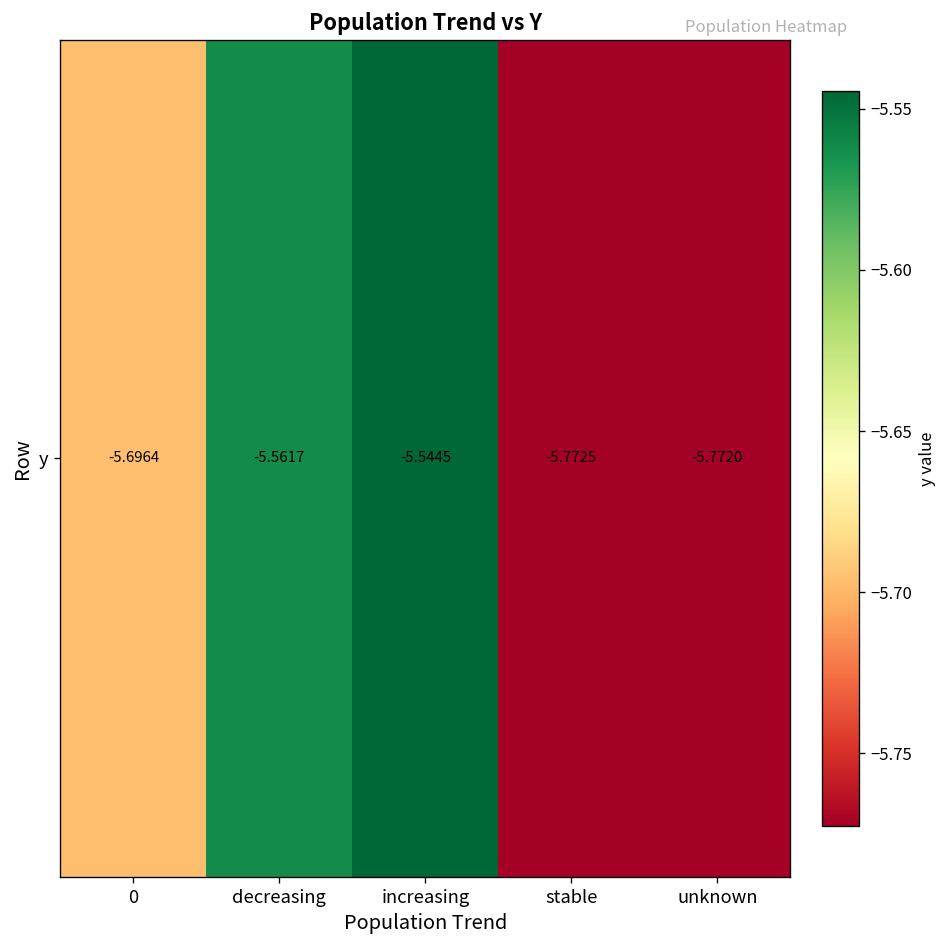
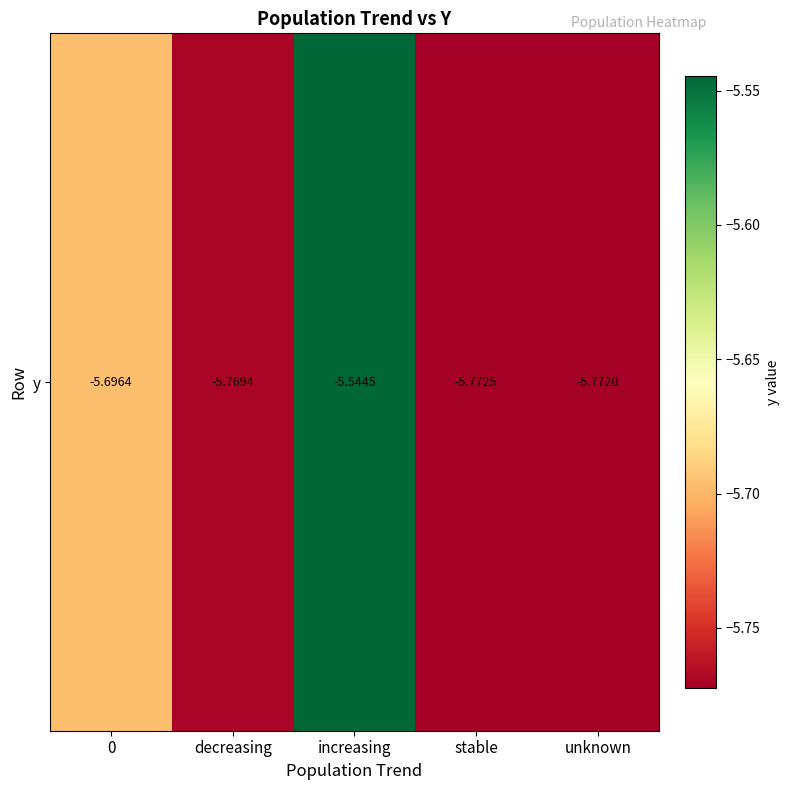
y, decreasing: -5.5617 -> -5.7694
